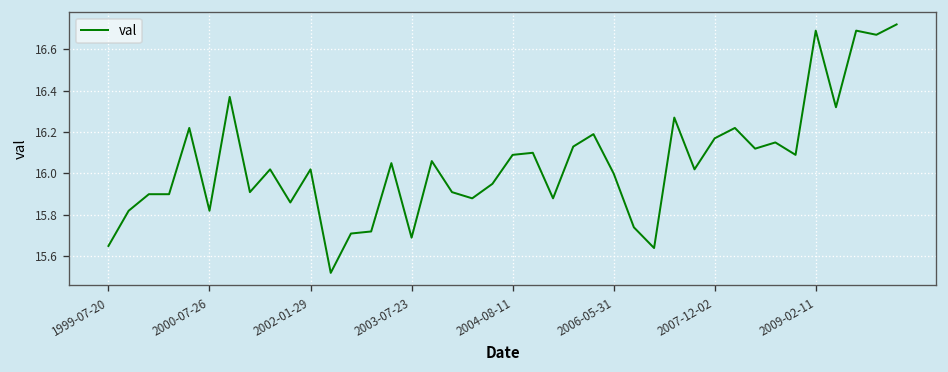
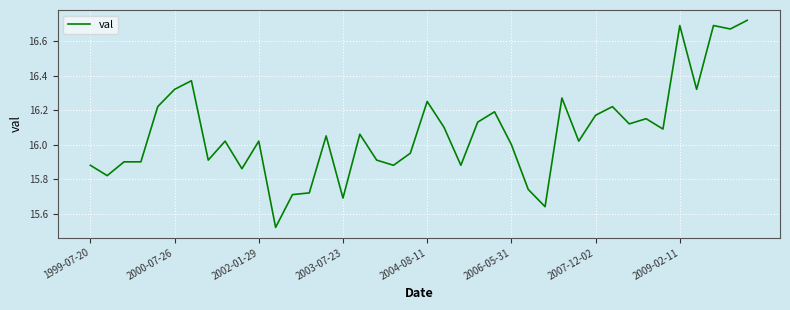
1999-07-20: 15.65 -> 15.88
2000-07-26: 15.82 -> 16.32
2004-08-11: 16.09 -> 16.25
